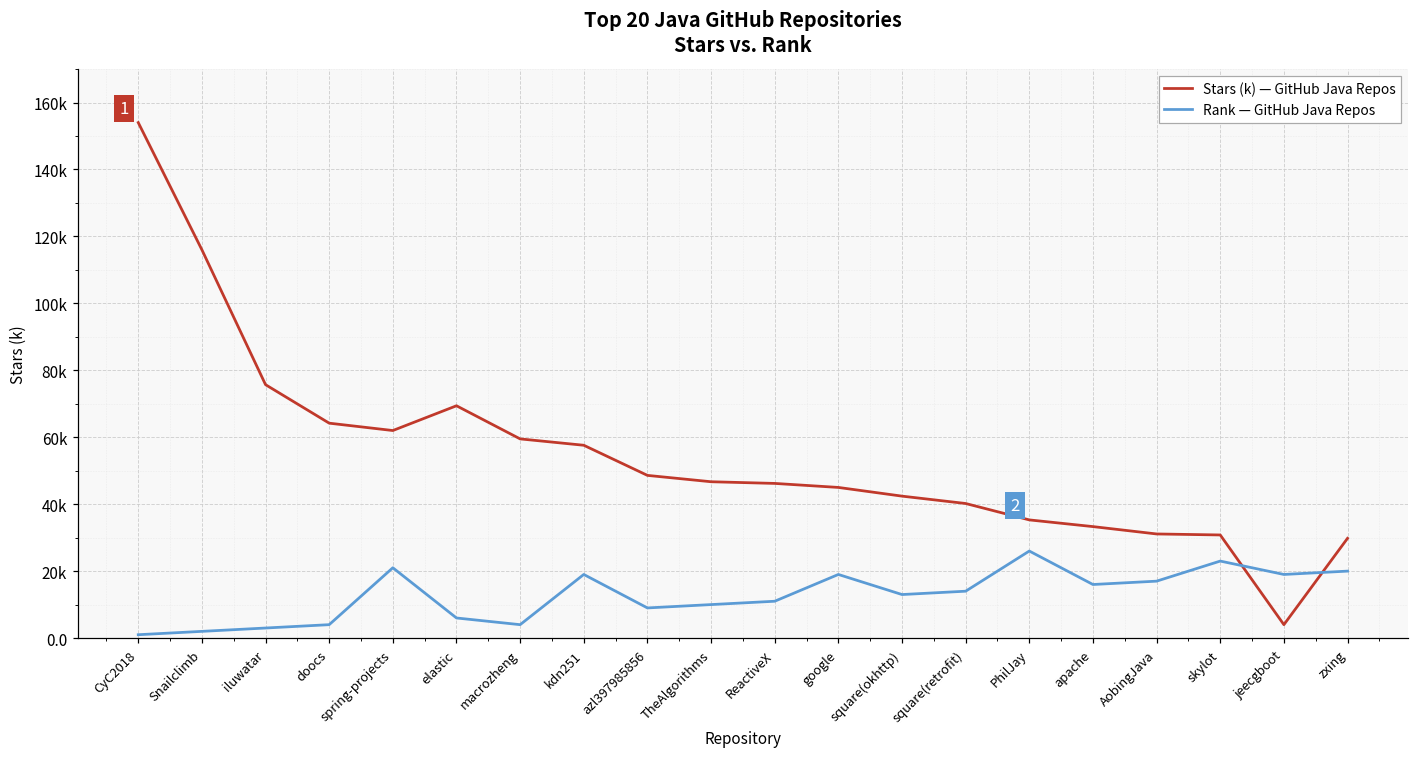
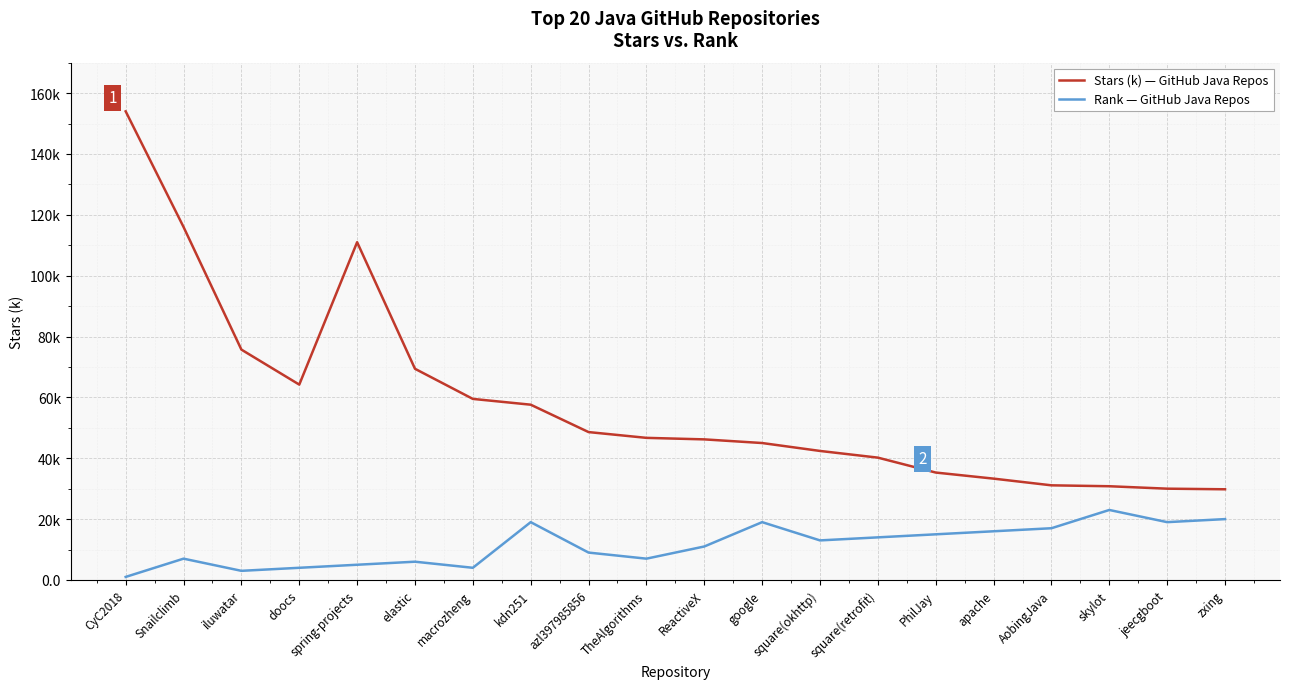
Rank — GitHub Java Repos, Snailclimb: 2000 -> 7000
Stars (k) — GitHub Java Repos, spring-projects: 62000 -> 111000
Rank — GitHub Java Repos, spring-projects: 21000 -> 5000
Rank — GitHub Java Repos, TheAlgorithms: 10000 -> 7000
Rank — GitHub Java Repos, PhilJay: 26000 -> 15000
Stars (k) — GitHub Java Repos, jeecgboot: 4000 -> 30000
